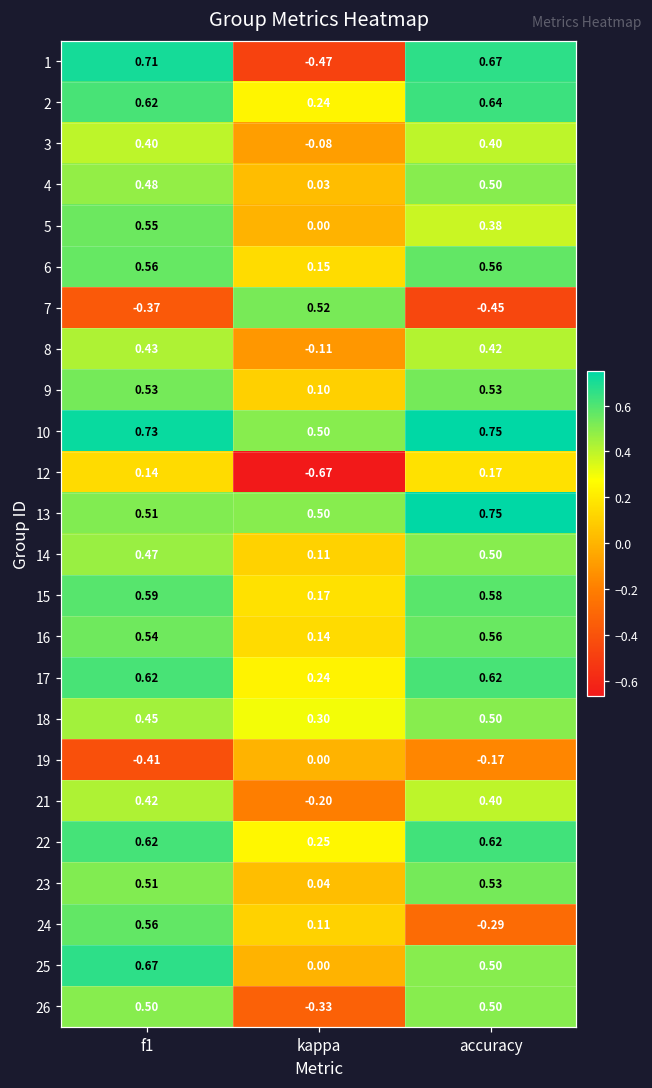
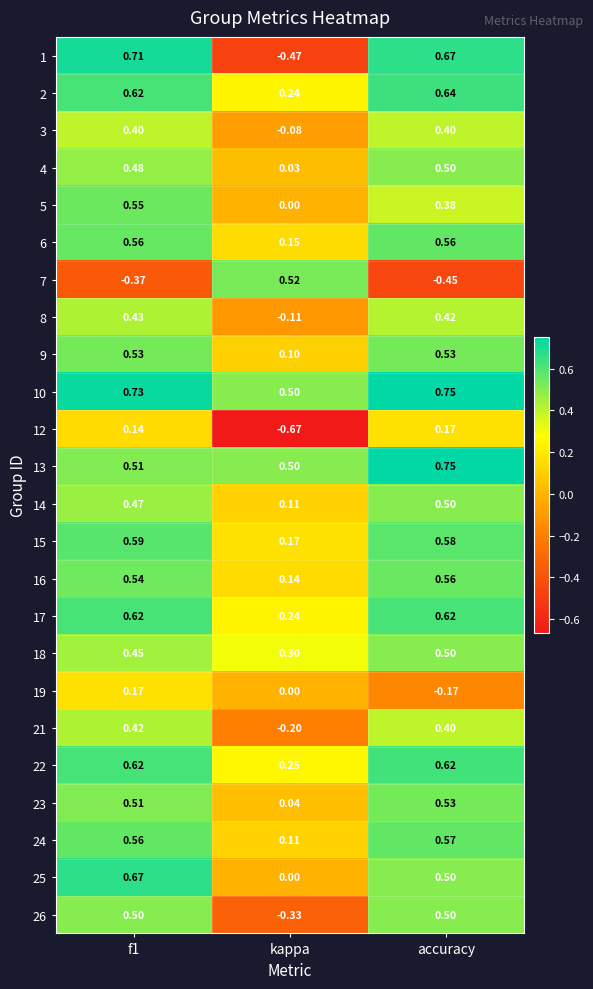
19, f1: -0.41 -> 0.17
24, accuracy: -0.29 -> 0.57
